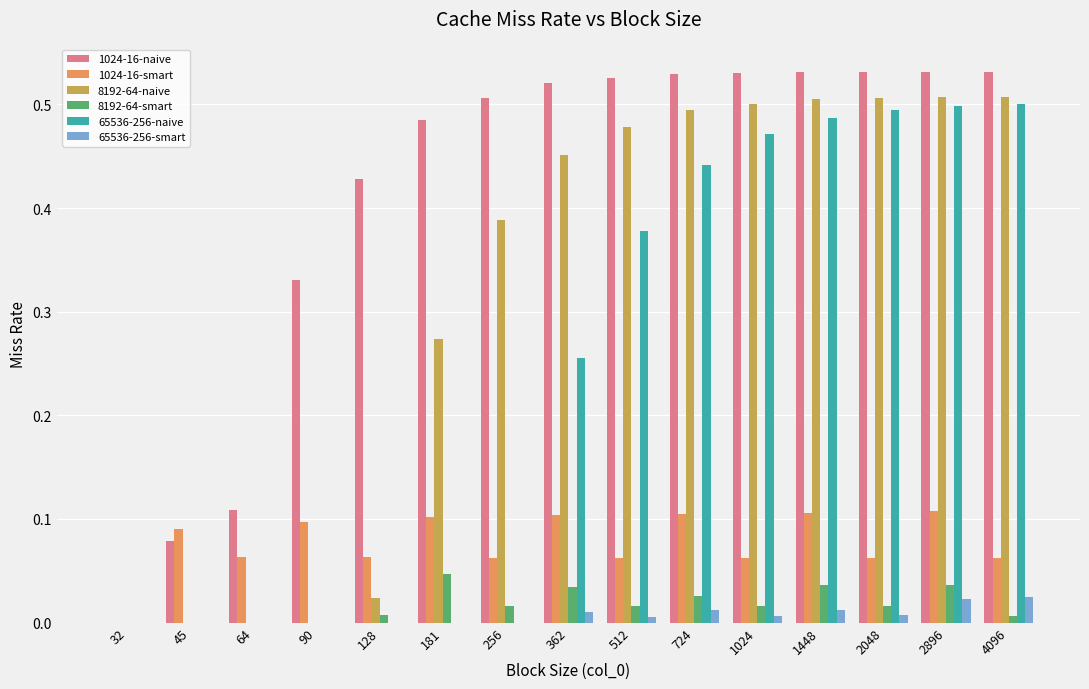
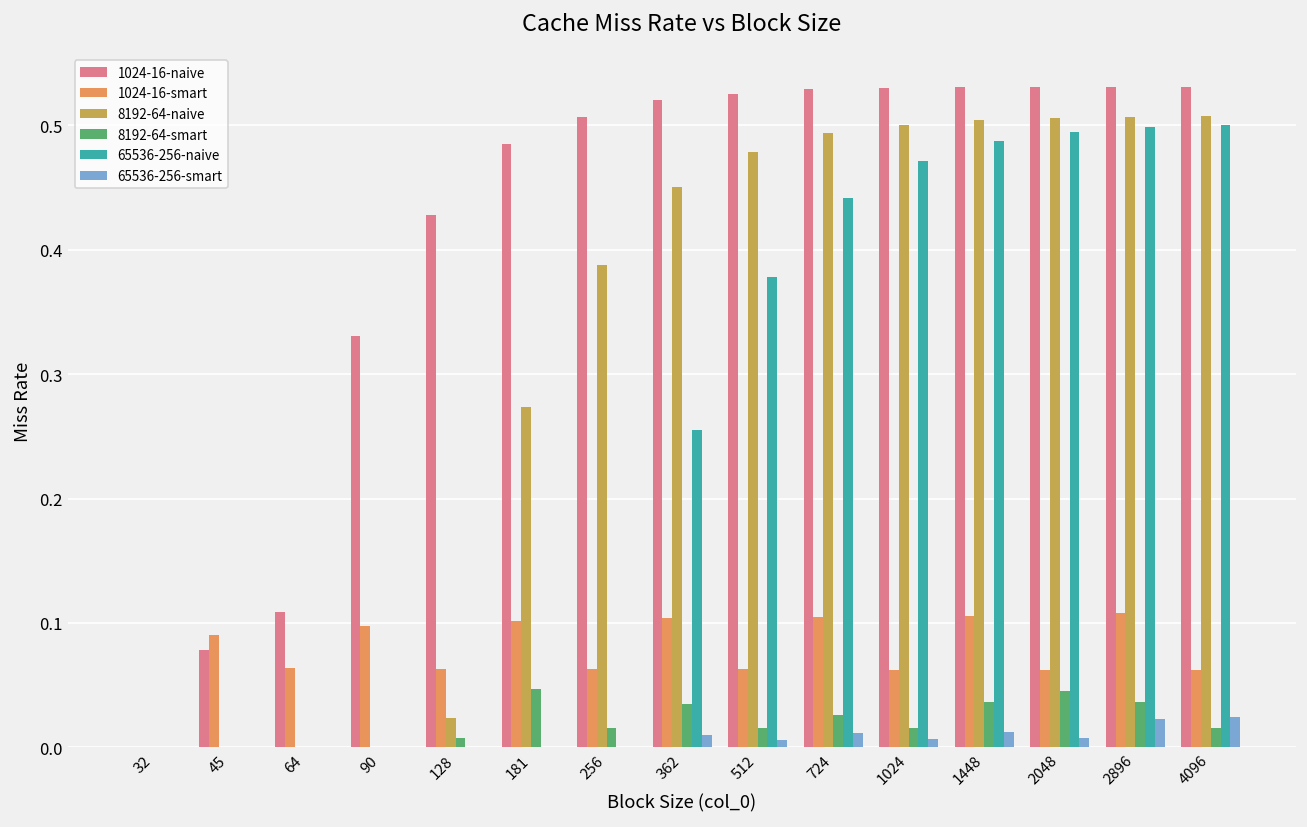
8192-64-smart, 2048: 0.016 -> 0.045
8192-64-smart, 4096: 0.006 -> 0.016
